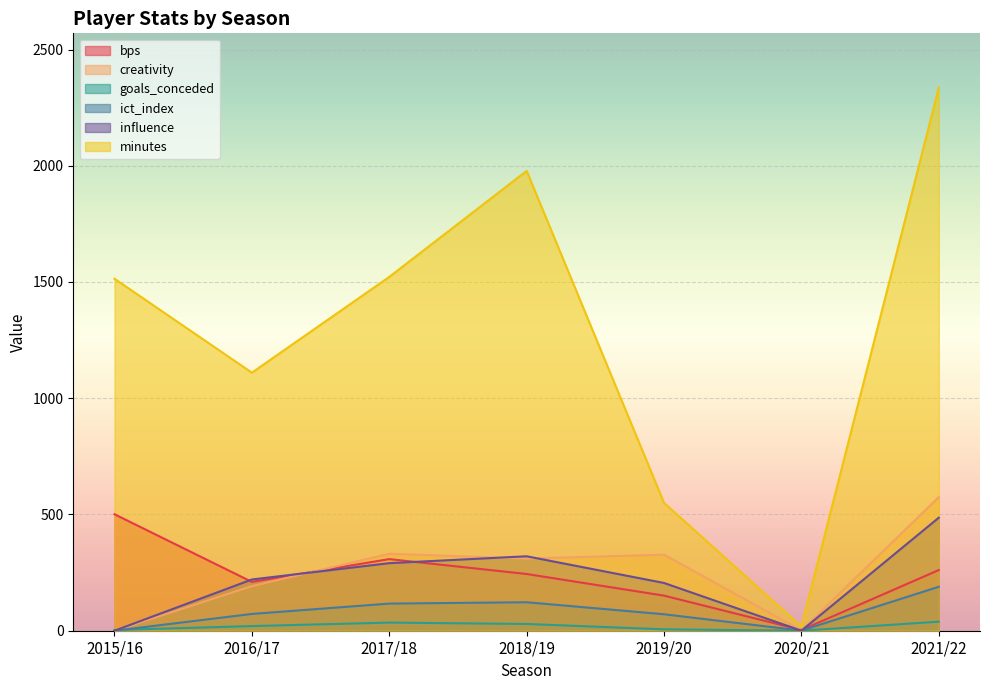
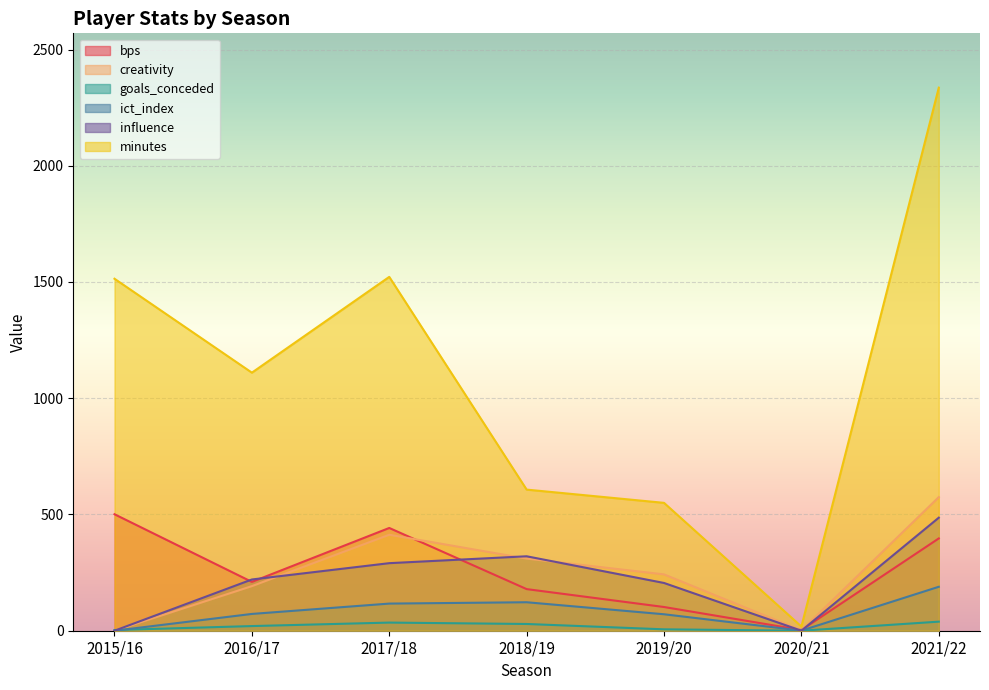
bps, 2017/18: 310 -> 440
creativity, 2017/18: 330 -> 410
bps, 2018/19: 240 -> 180
minutes, 2018/19: 1980 -> 610
bps, 2019/20: 150 -> 100
creativity, 2019/20: 330 -> 240
bps, 2021/22: 260 -> 400
